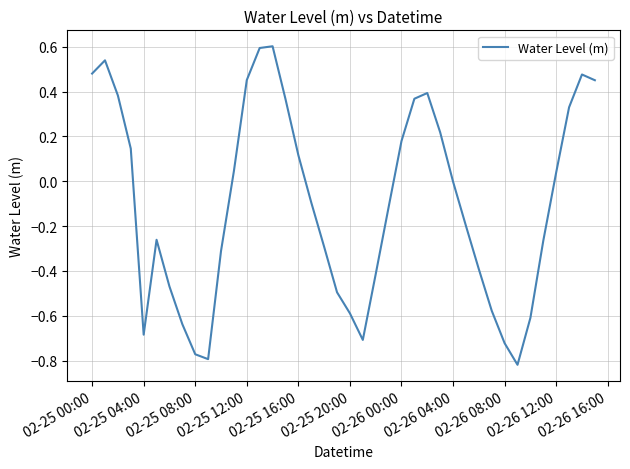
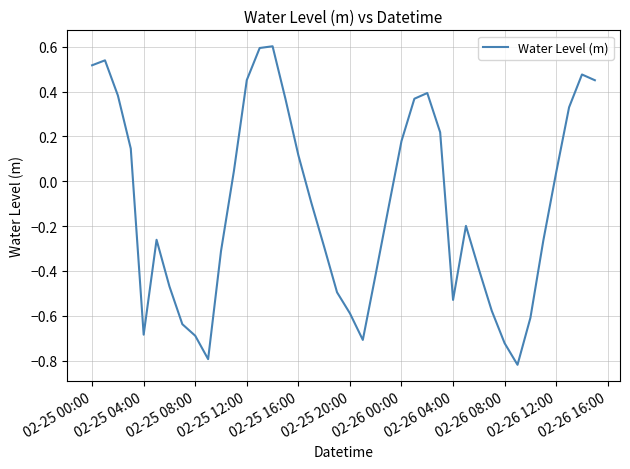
02-25 00:00: 0.48 -> 0.52
02-25 08:00: -0.77 -> -0.69
02-26 04:00: 0.00 -> -0.53
